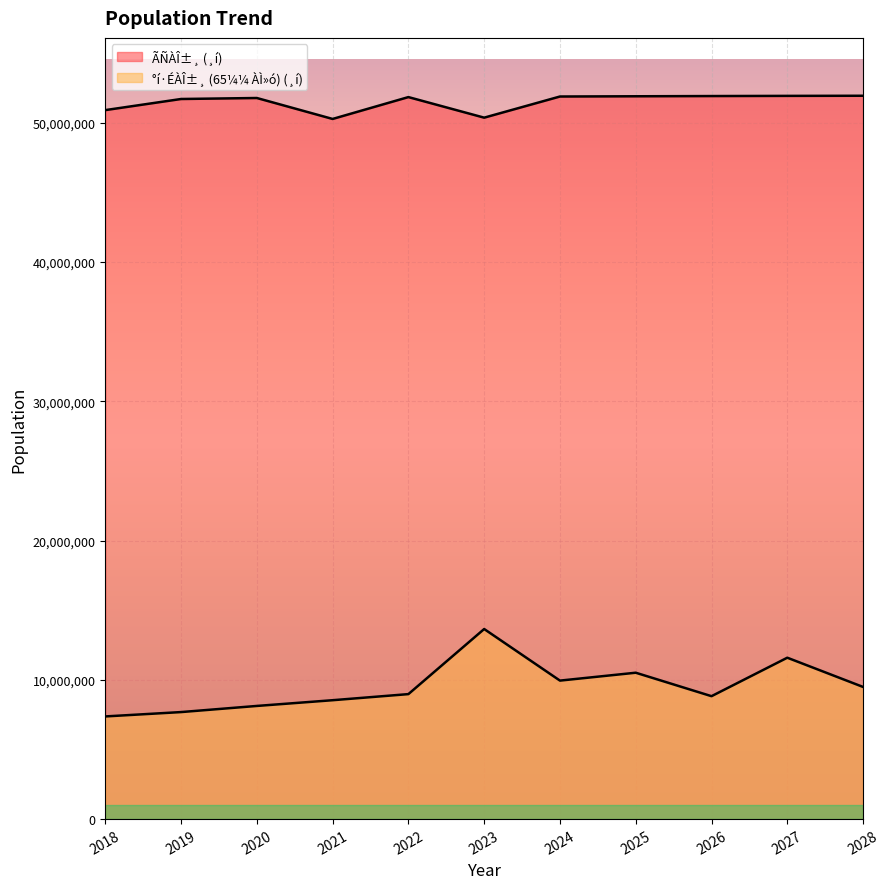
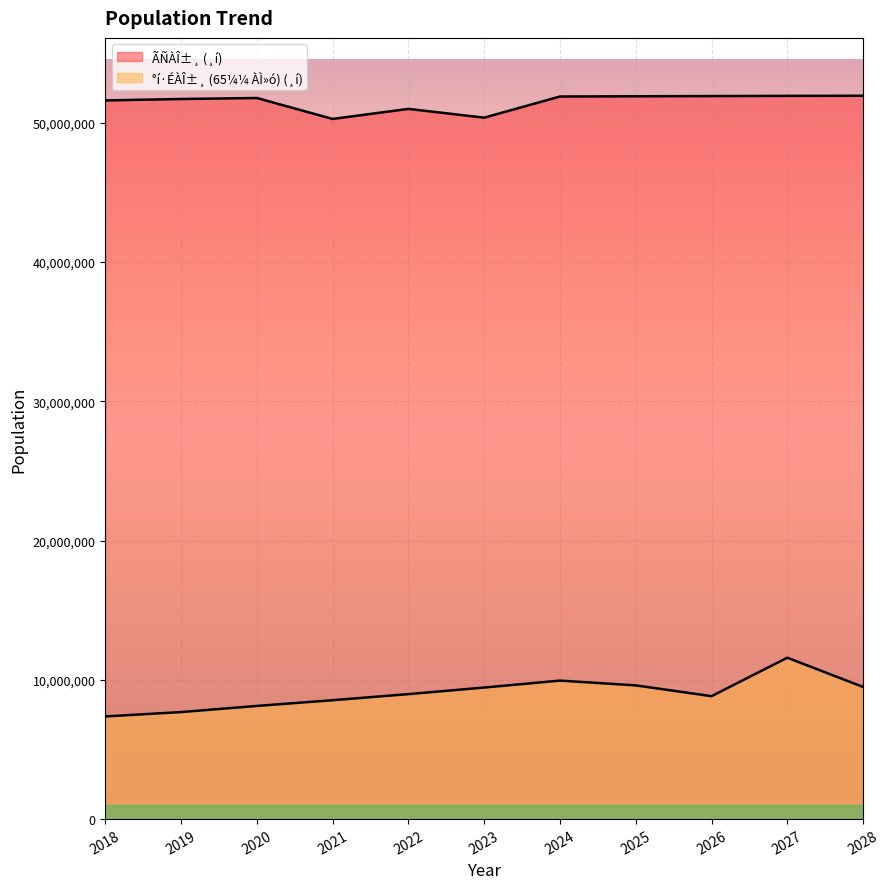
ÃÑÀÎ±¸ (¸í), 2018: 50,900,000 -> 51,600,000
ÃÑÀÎ±¸ (¸í), 2022: 51,800,000 -> 51,000,000
°í·ÉÀÎ±¸ (65¼¼ ÀÌ»ó) (¸í), 2023: 13,600,000 -> 9,400,000
°í·ÉÀÎ±¸ (65¼¼ ÀÌ»ó) (¸í), 2025: 10,500,000 -> 9,600,000
